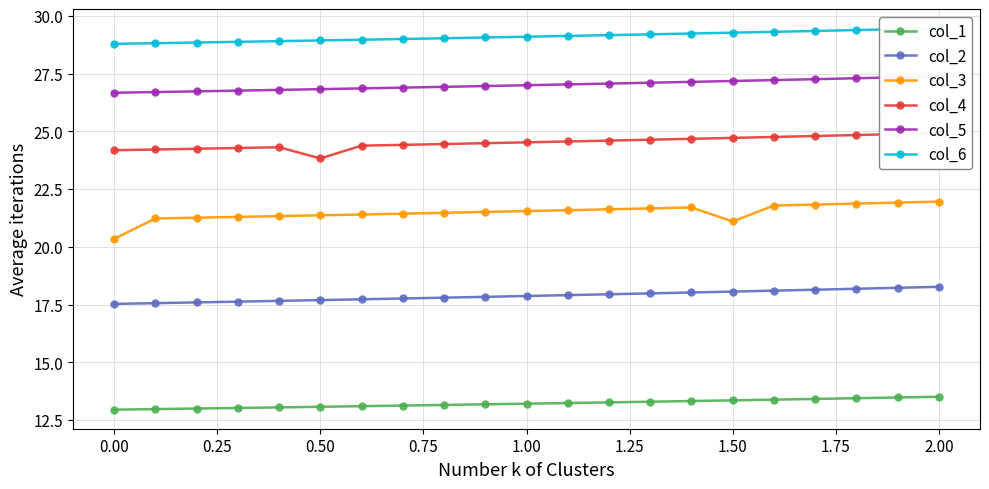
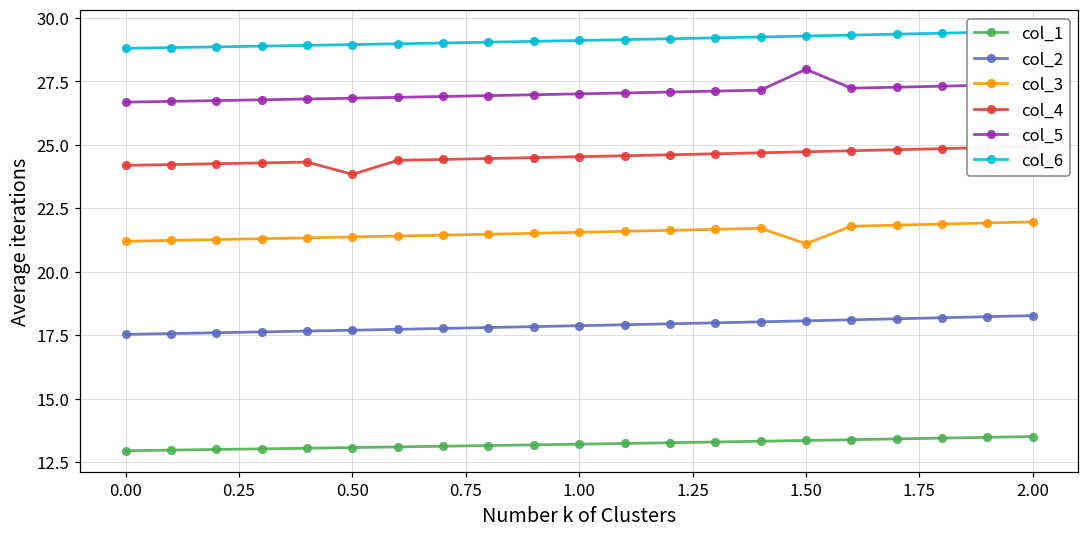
col_3, 0.00: 20.4 -> 21.2
col_5, 1.50: 27.2 -> 28.0
